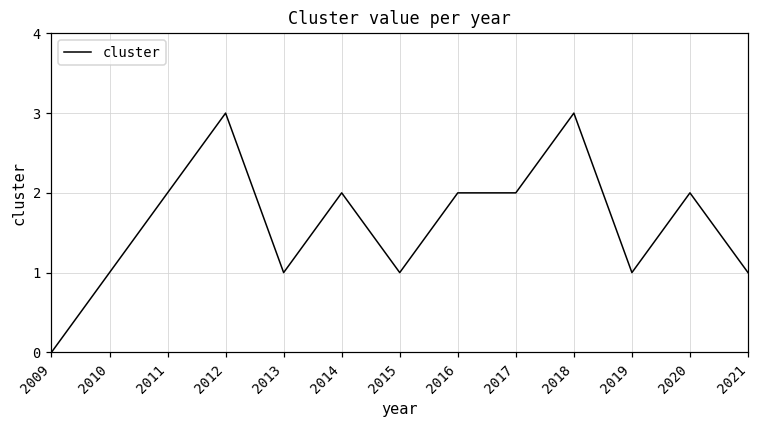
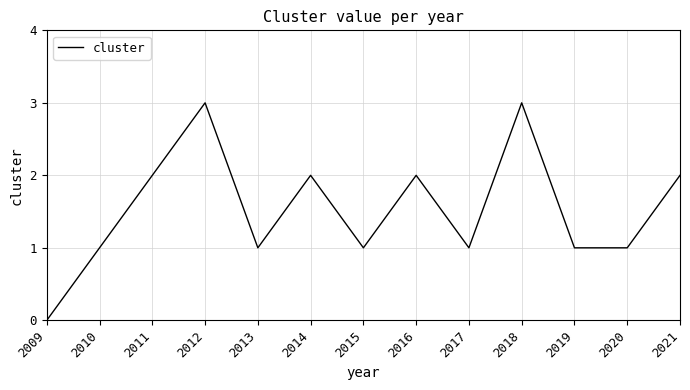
2017: 2 -> 1
2020: 2 -> 1
2021: 1 -> 2
